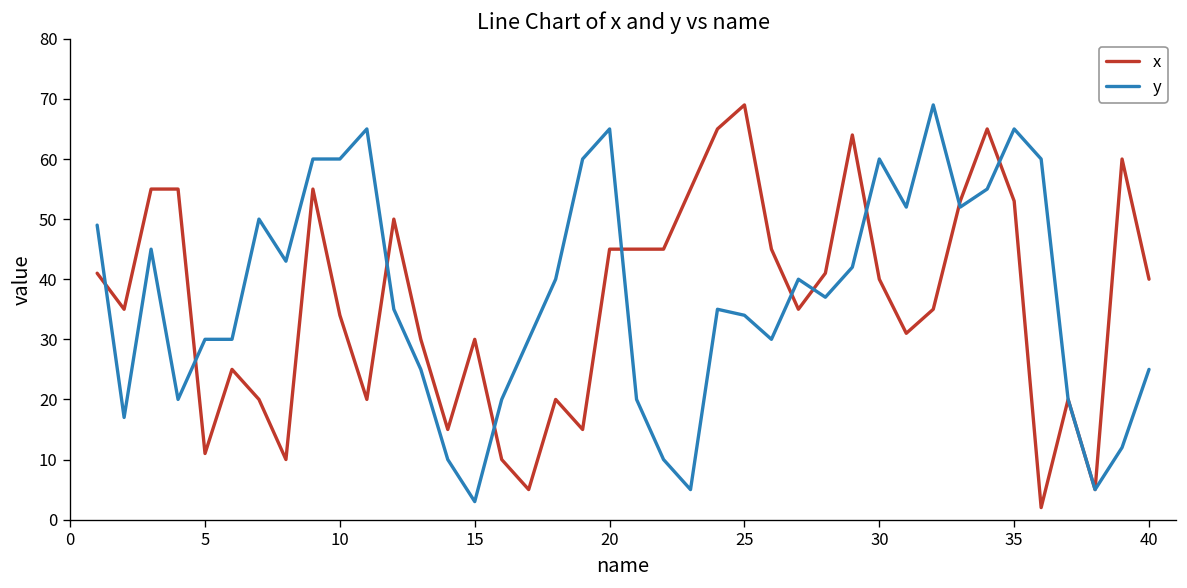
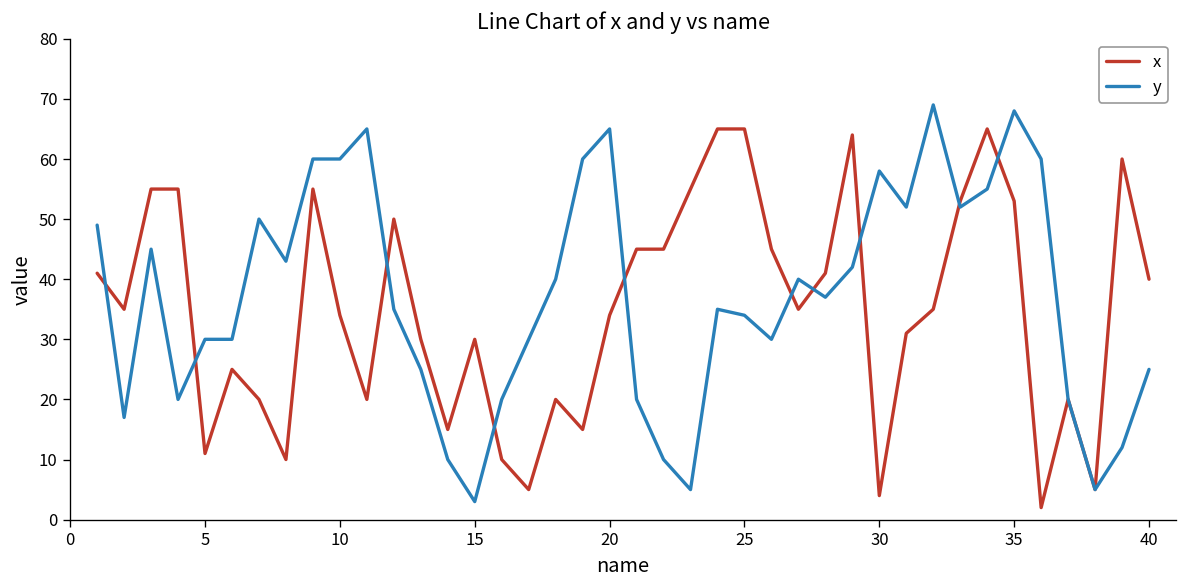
x, 20: 45 -> 34
x, 25: 69 -> 65
x, 30: 40 -> 4
y, 30: 60 -> 58
y, 35: 65 -> 68
